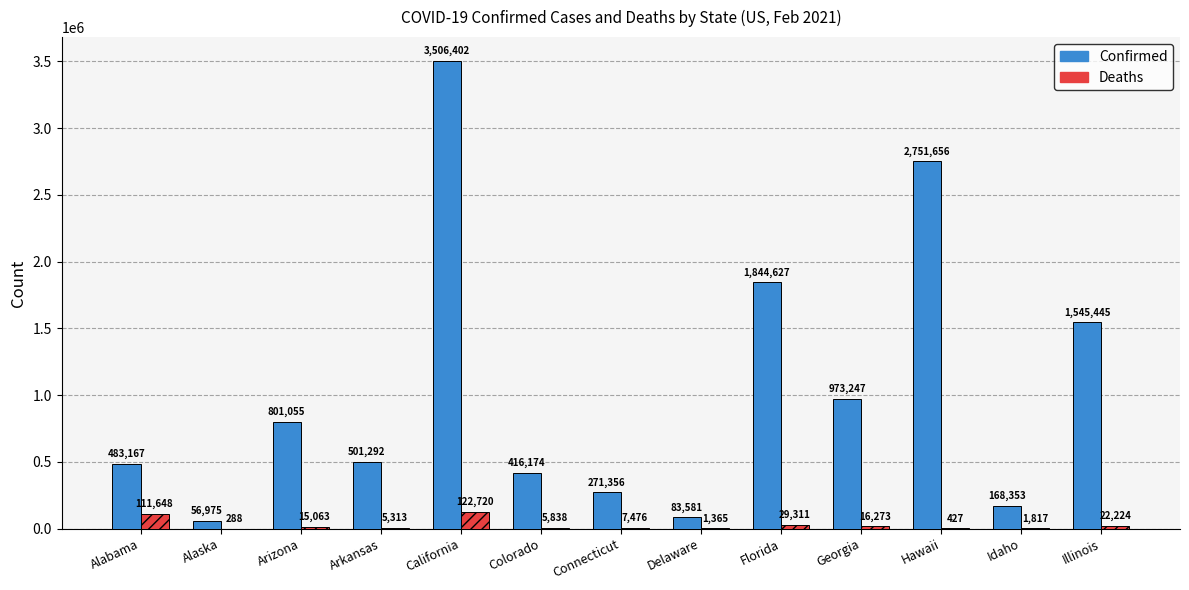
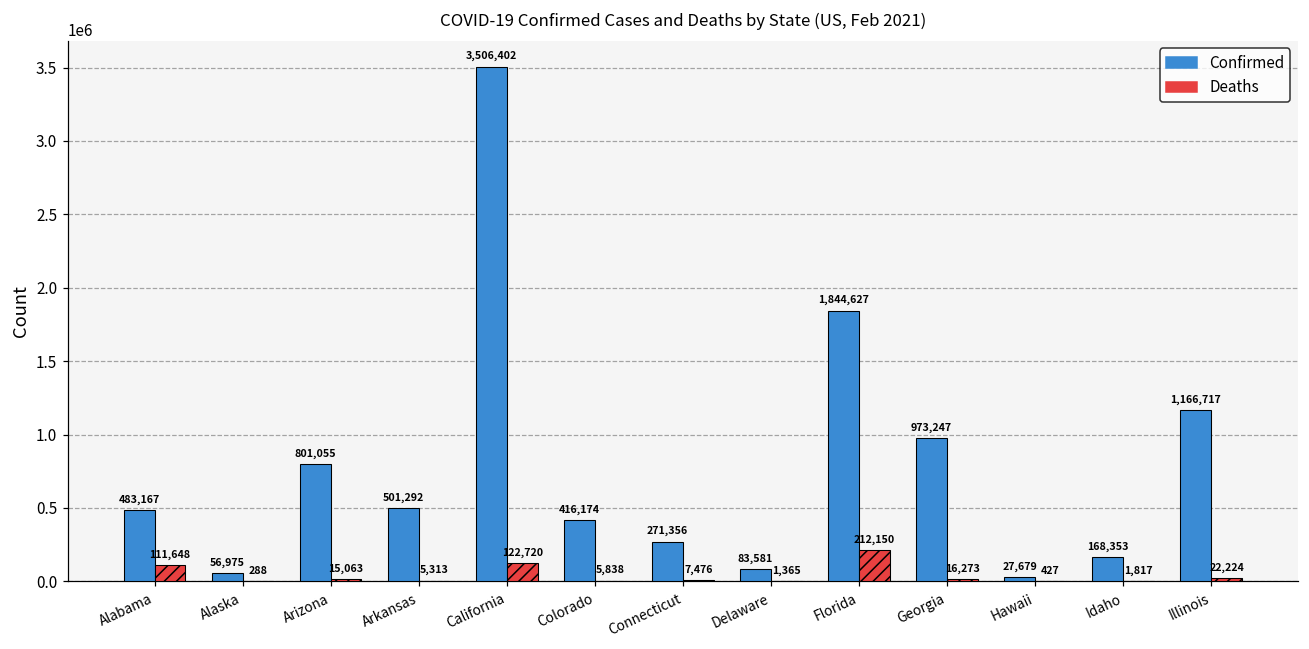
Deaths, Florida: 29,311 -> 212,150
Confirmed, Hawaii: 2,751,656 -> 27,679
Confirmed, Illinois: 1,545,445 -> 1,166,717
